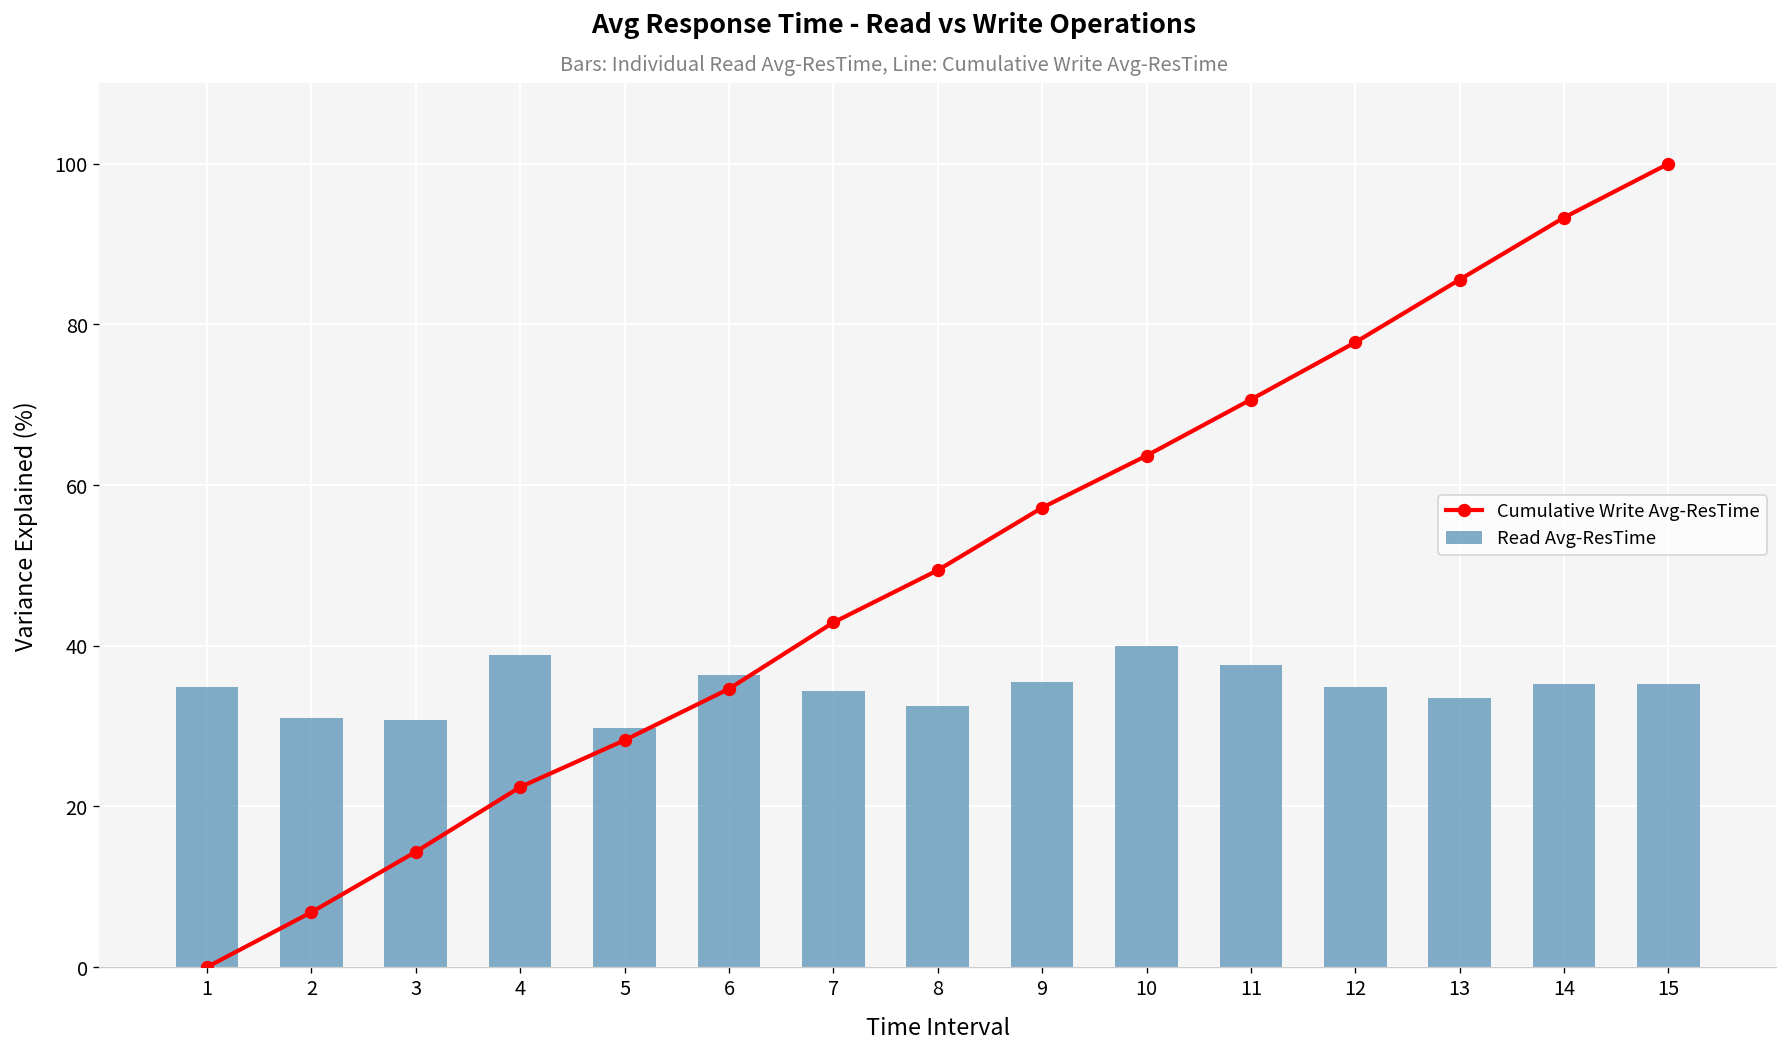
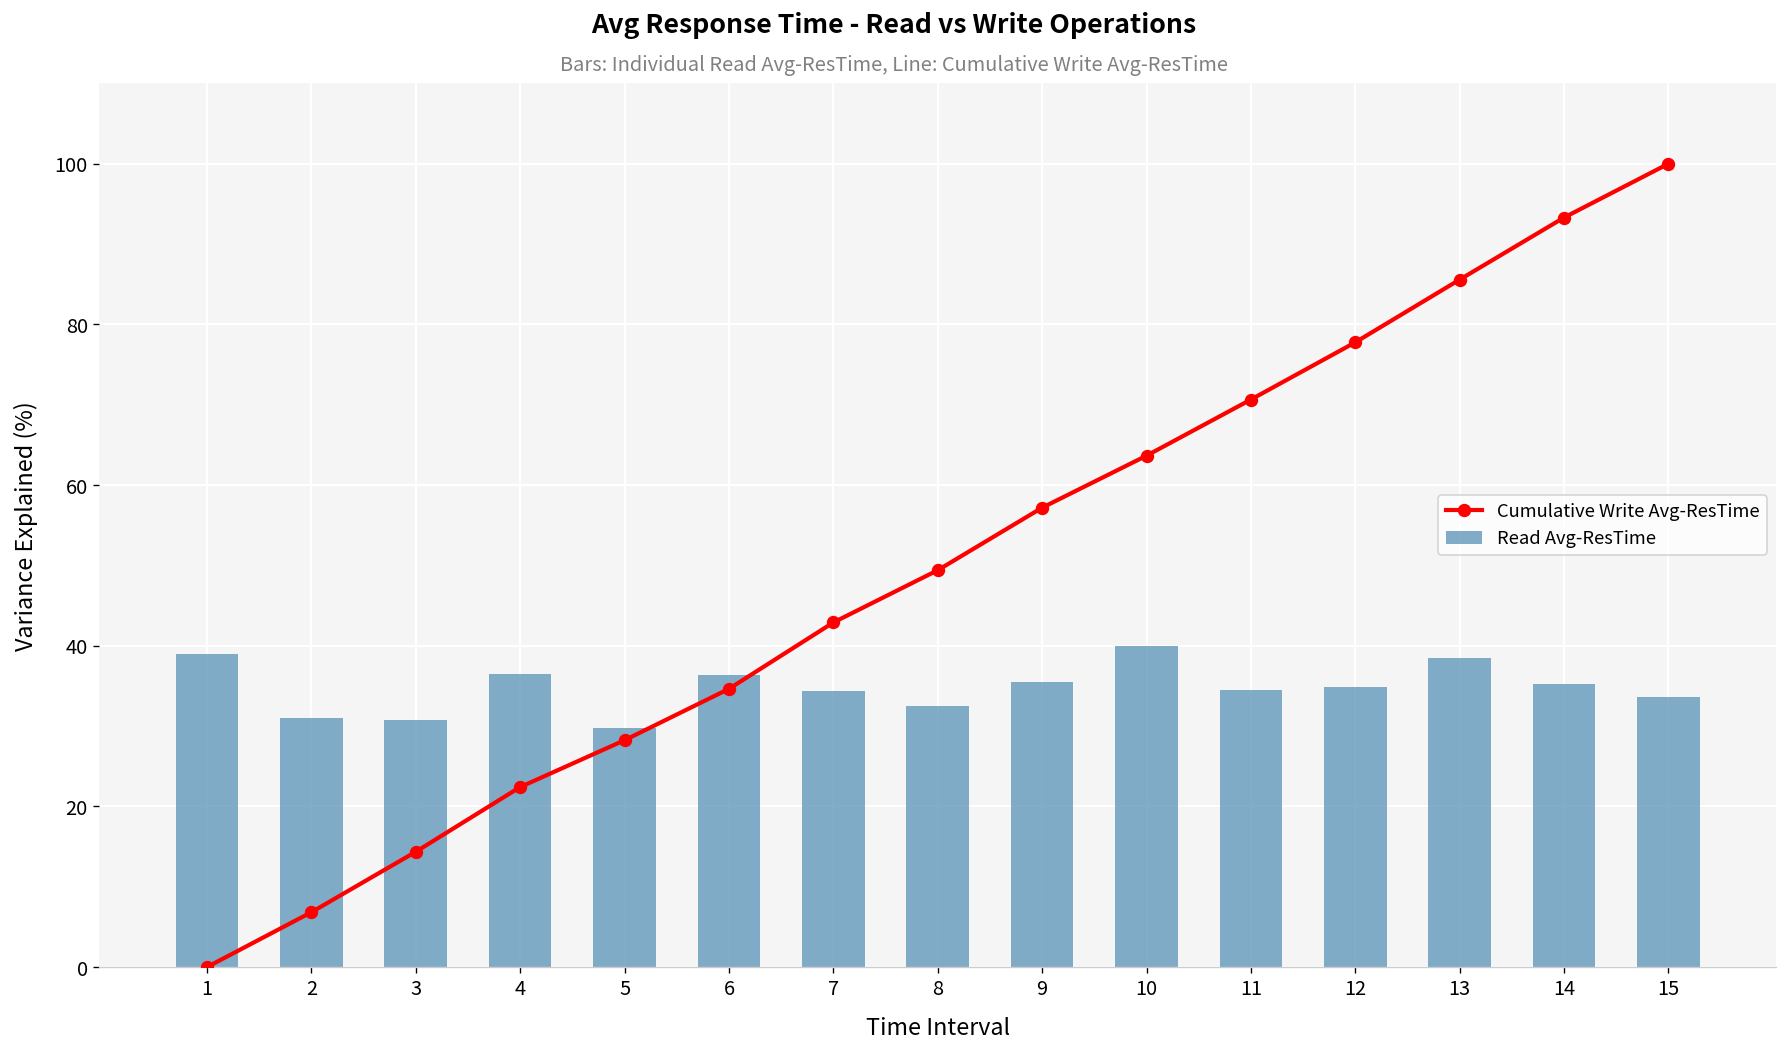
Read Avg-ResTime, 1: 35 -> 39
Read Avg-ResTime, 4: 39 -> 37
Read Avg-ResTime, 11: 38 -> 35
Read Avg-ResTime, 13: 34 -> 38
Read Avg-ResTime, 15: 35 -> 34
